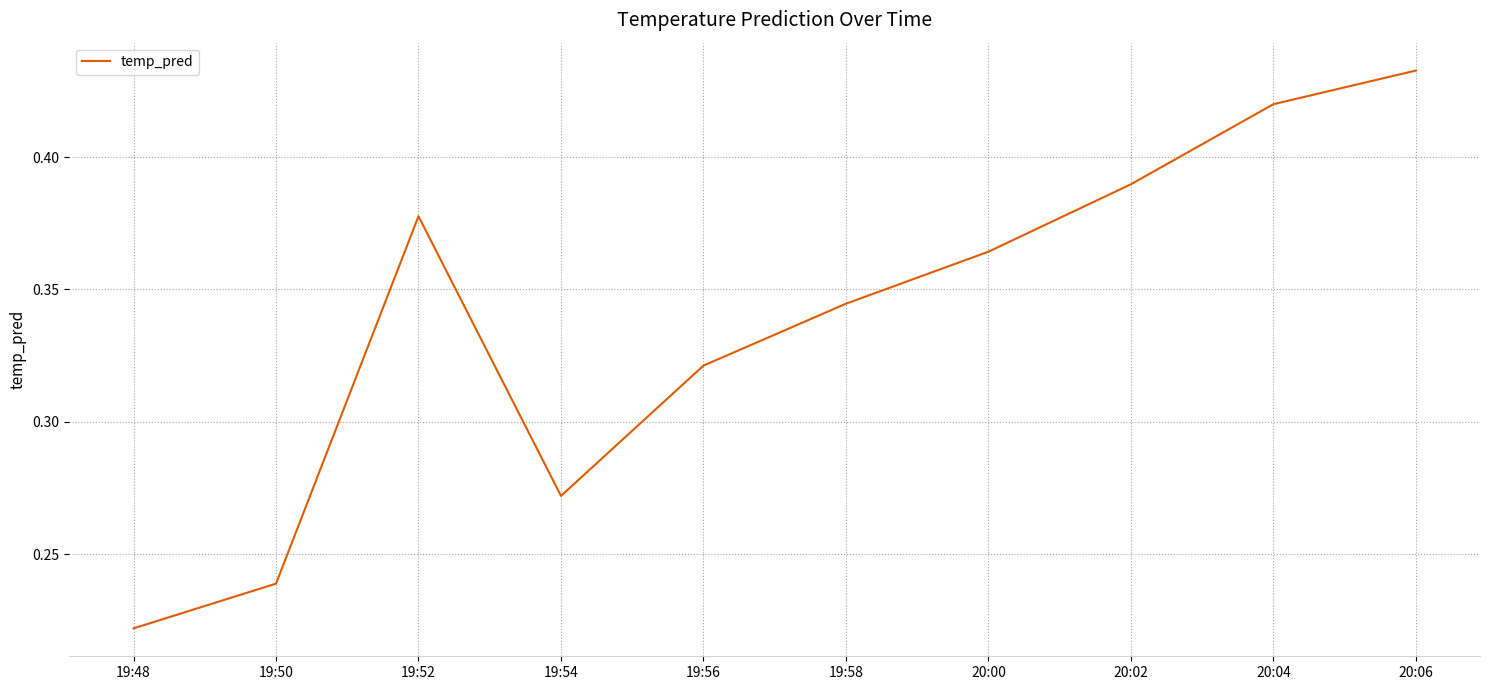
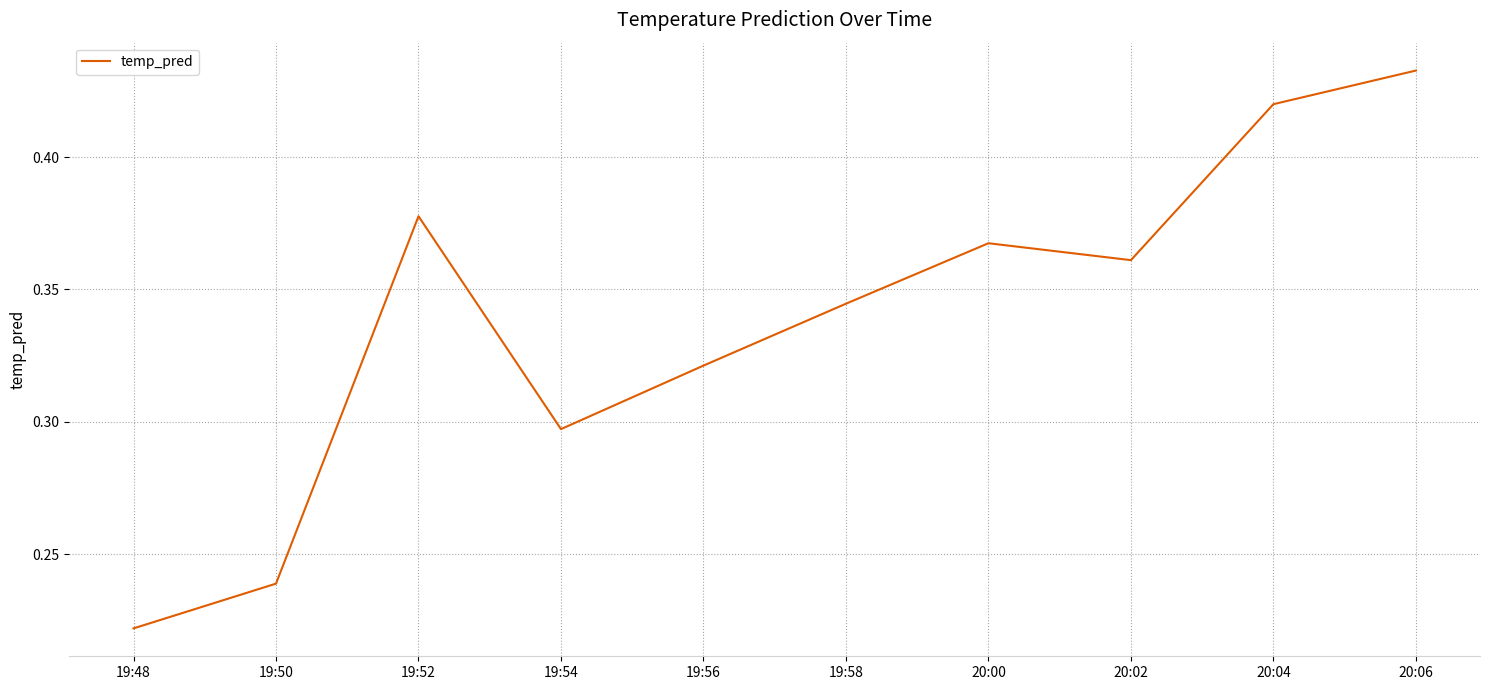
19:54: 0.272 -> 0.297
20:00: 0.364 -> 0.367
20:02: 0.390 -> 0.361
